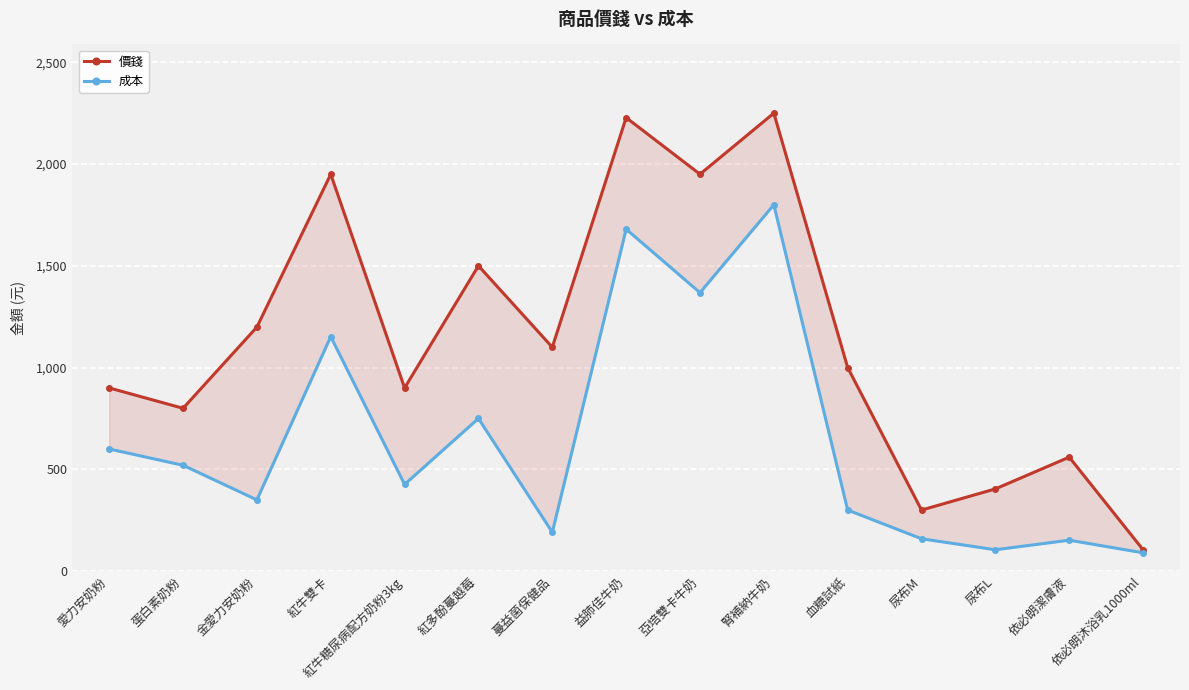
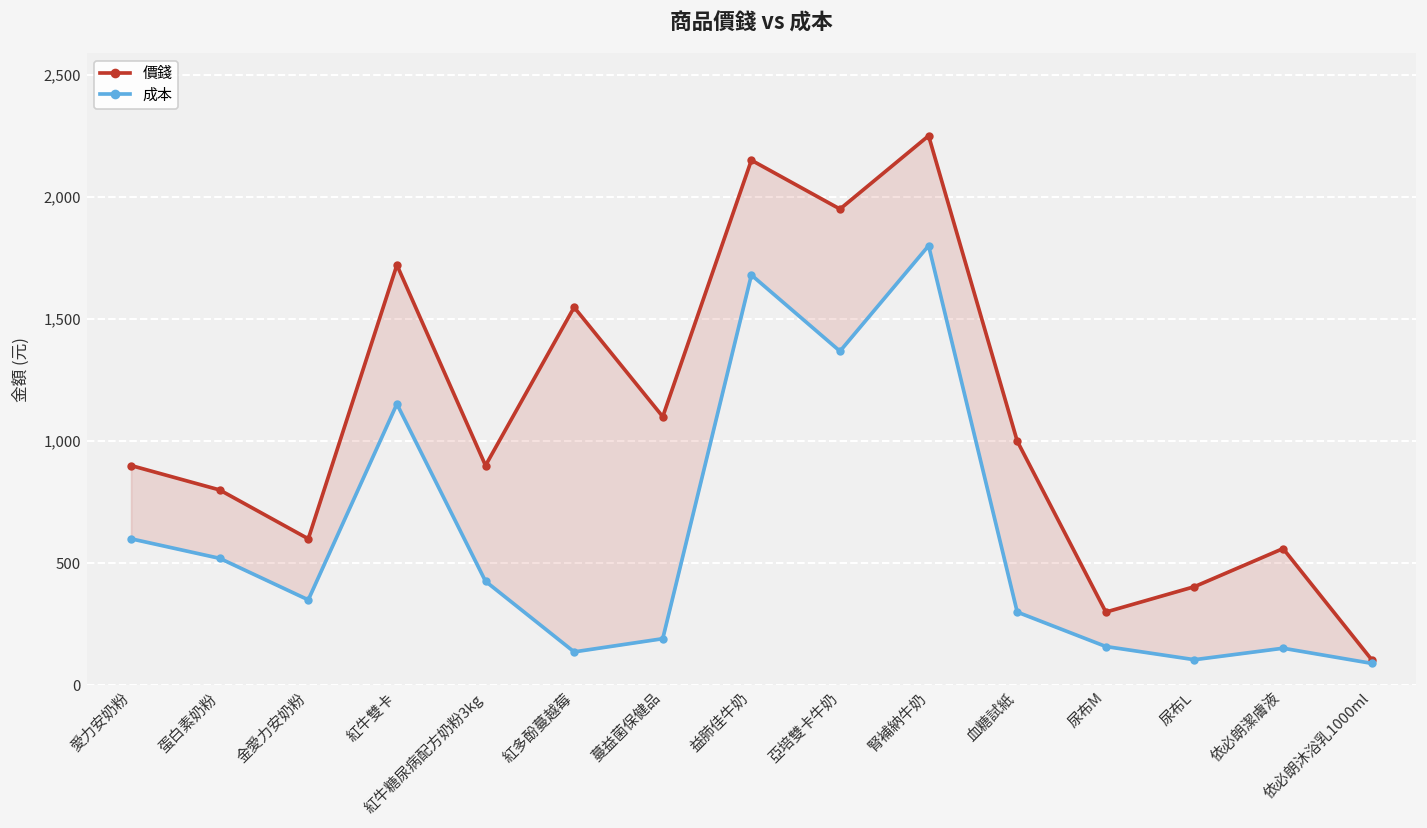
價錢, 金愛力安奶粉: 1,200 -> 600
價錢, 紅牛雙卡: 1,950 -> 1,720
價錢, 紅多酚蔓越莓: 1,500 -> 1,550
成本, 紅多酚蔓越莓: 750 -> 140
價錢, 益肺佳牛奶: 2,230 -> 2,150
